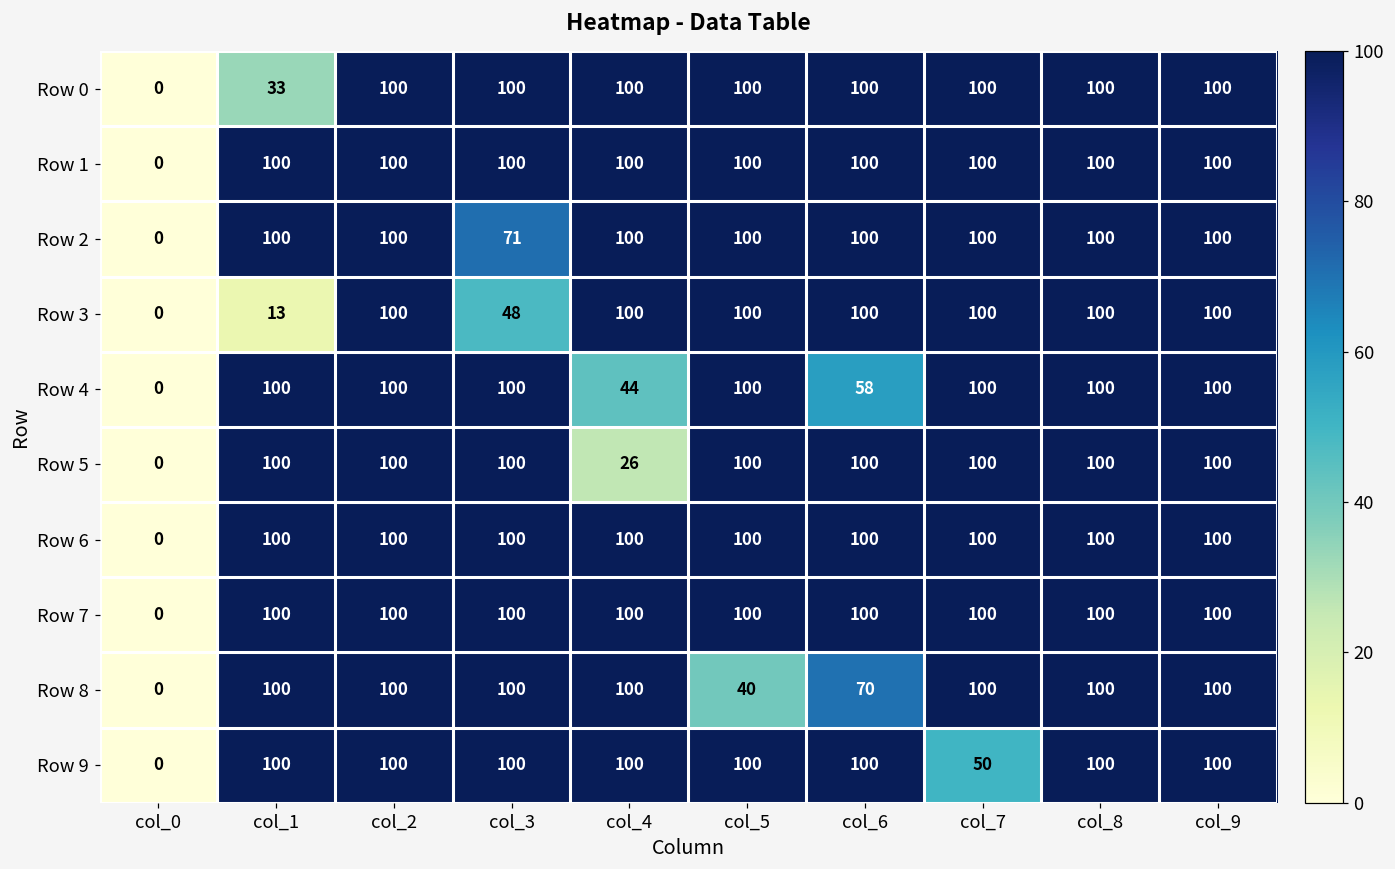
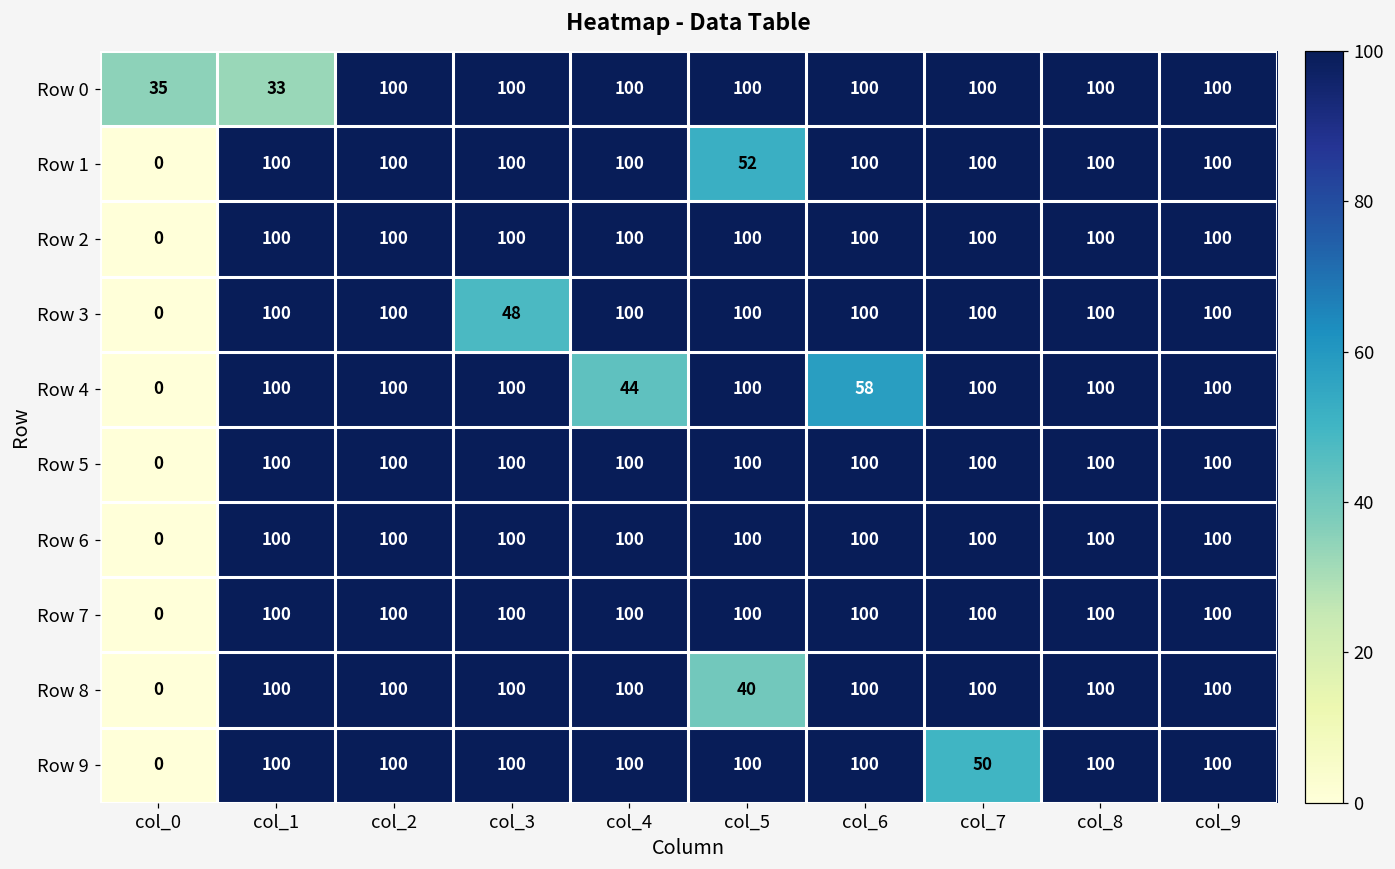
Row 0, col_0: 0 -> 35
Row 1, col_5: 100 -> 52
Row 2, col_3: 71 -> 100
Row 3, col_1: 13 -> 100
Row 5, col_4: 26 -> 100
Row 8, col_6: 70 -> 100
